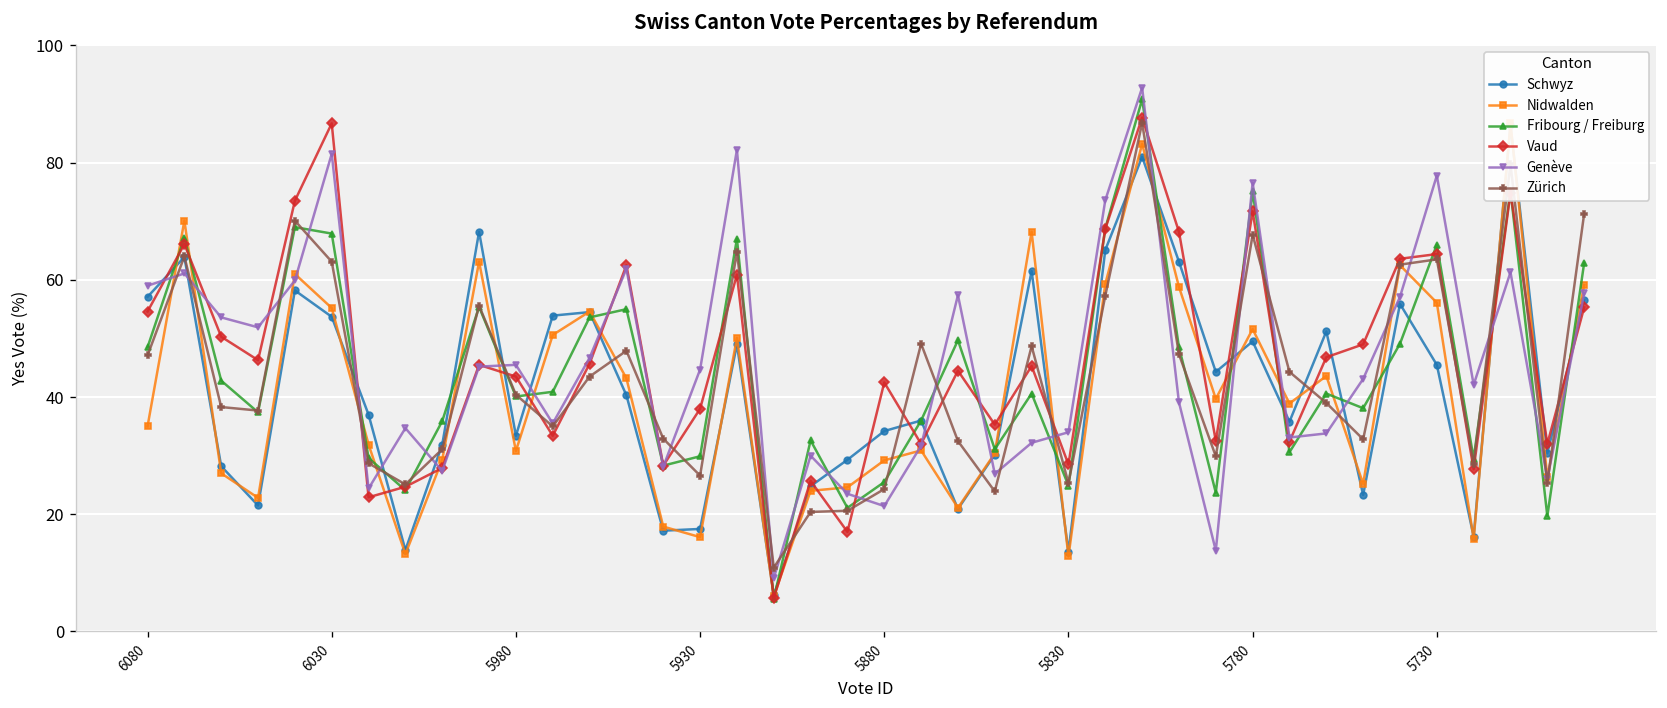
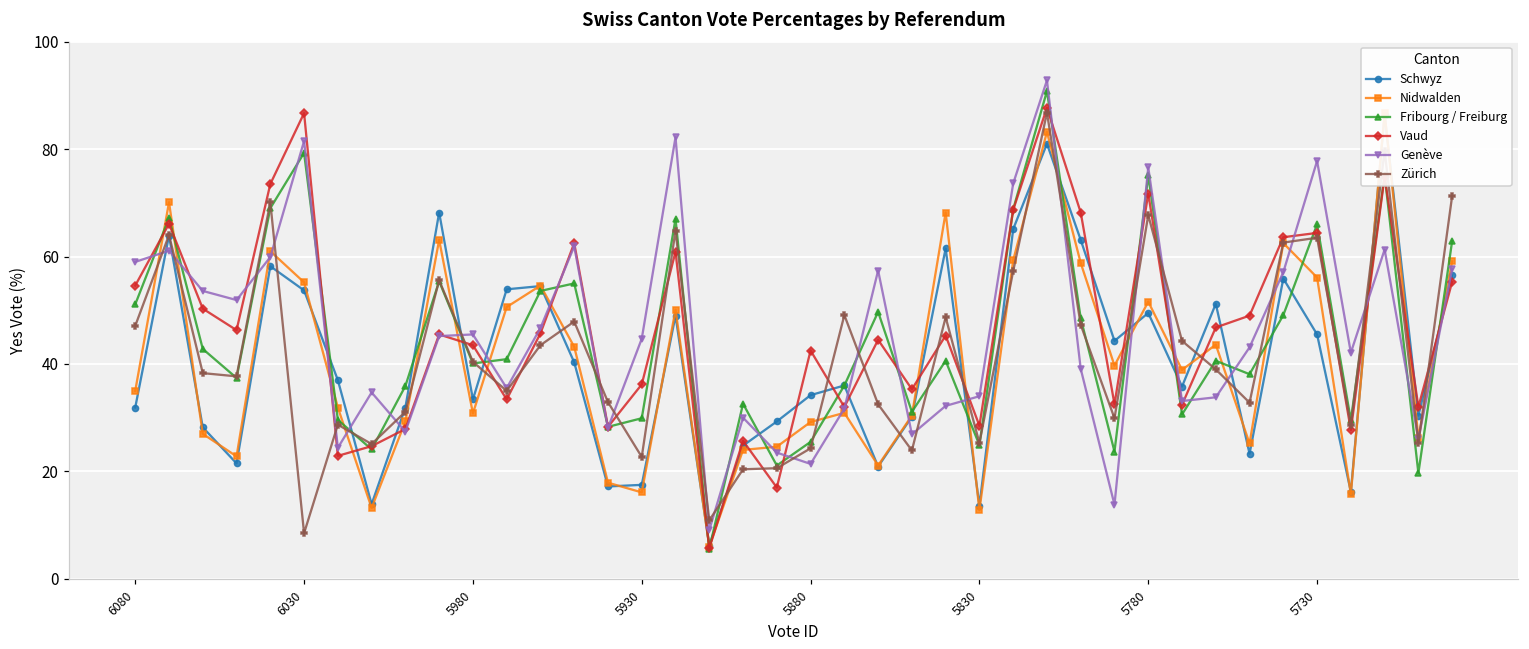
Schwyz, 6080: 57 -> 32
Fribourg / Freiburg, 6080: 49 -> 51
Fribourg / Freiburg, 6030: 68 -> 79
Zürich, 6030: 63 -> 9
Vaud, 5930: 38 -> 36
Zürich, 5930: 27 -> 23
